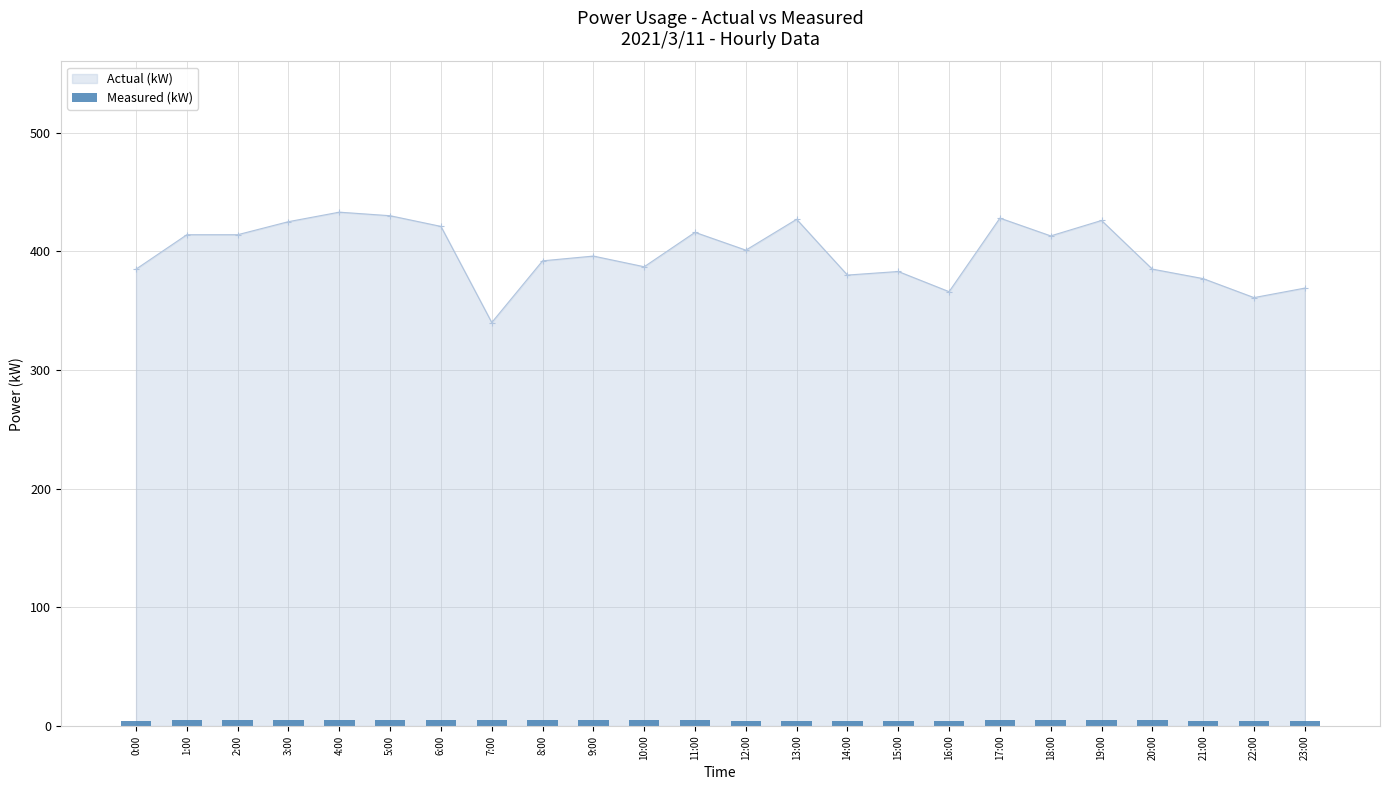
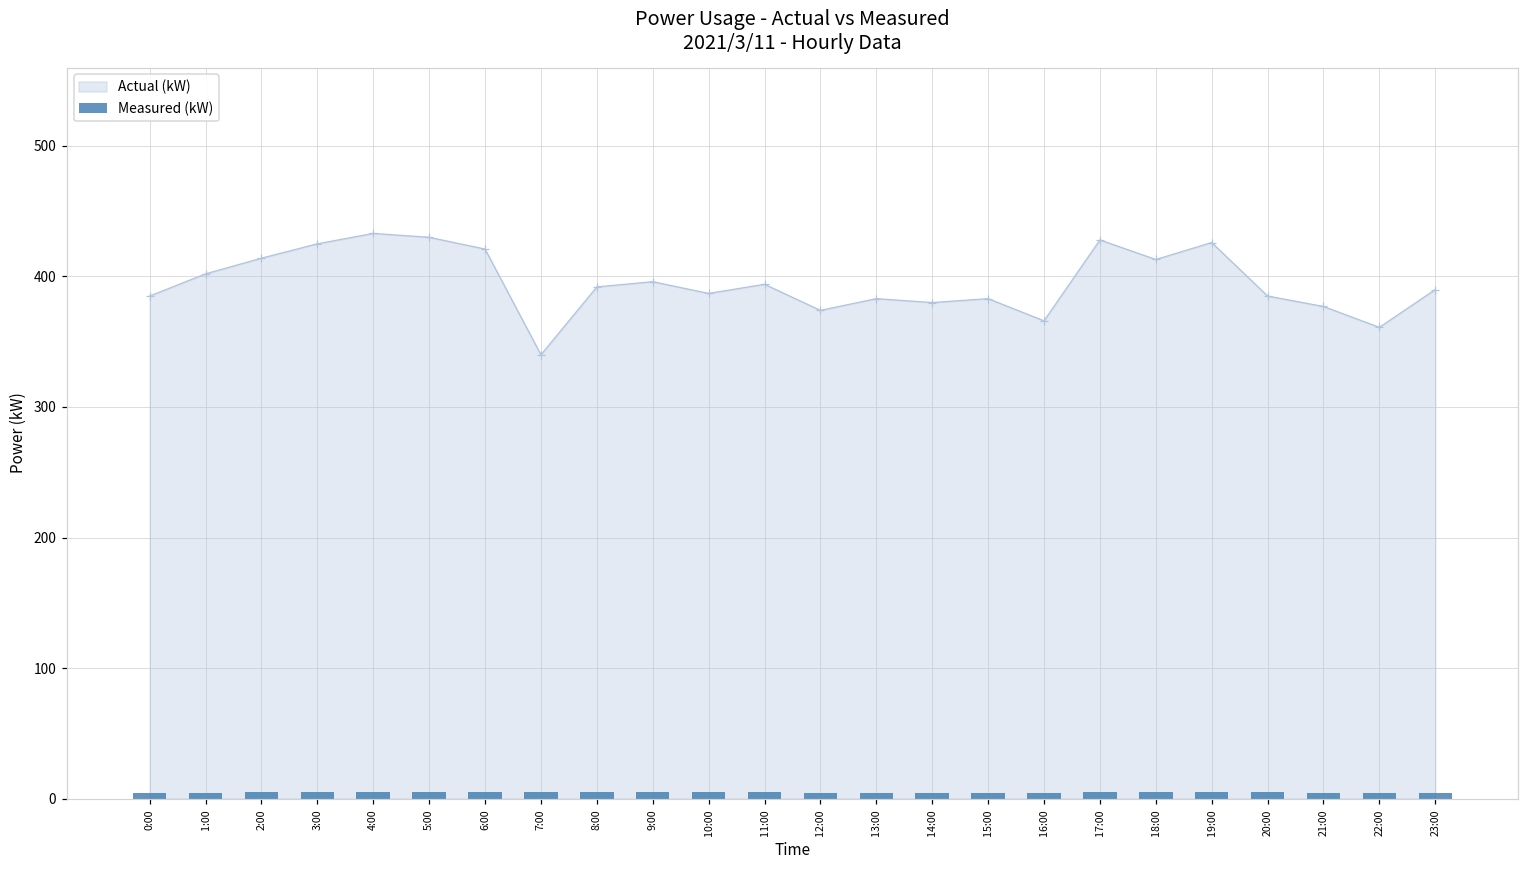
Actual (kW), 1:00: 414 -> 402
Actual (kW), 11:00: 416 -> 394
Actual (kW), 12:00: 401 -> 374
Actual (kW), 13:00: 427 -> 383
Actual (kW), 23:00: 369 -> 390
